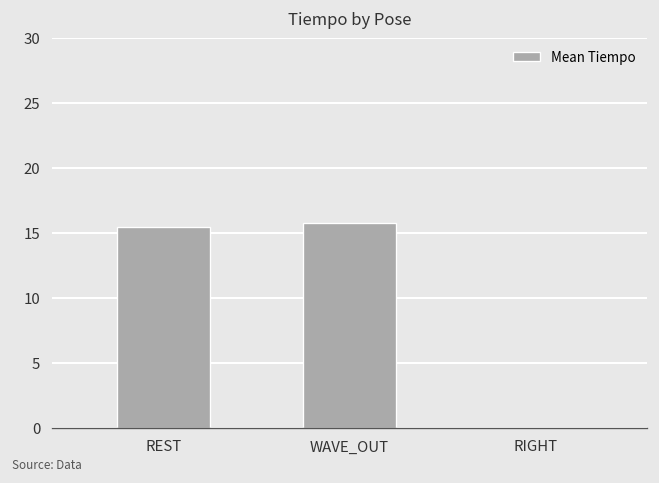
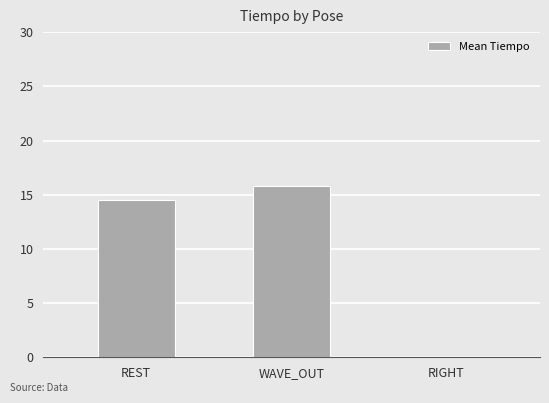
REST: 15.4 -> 14.5
